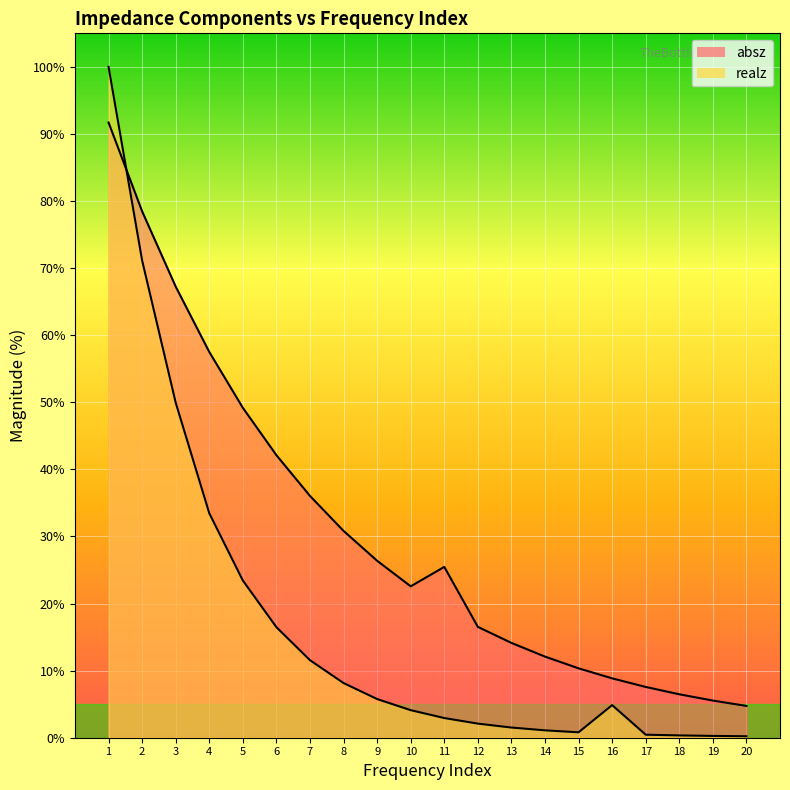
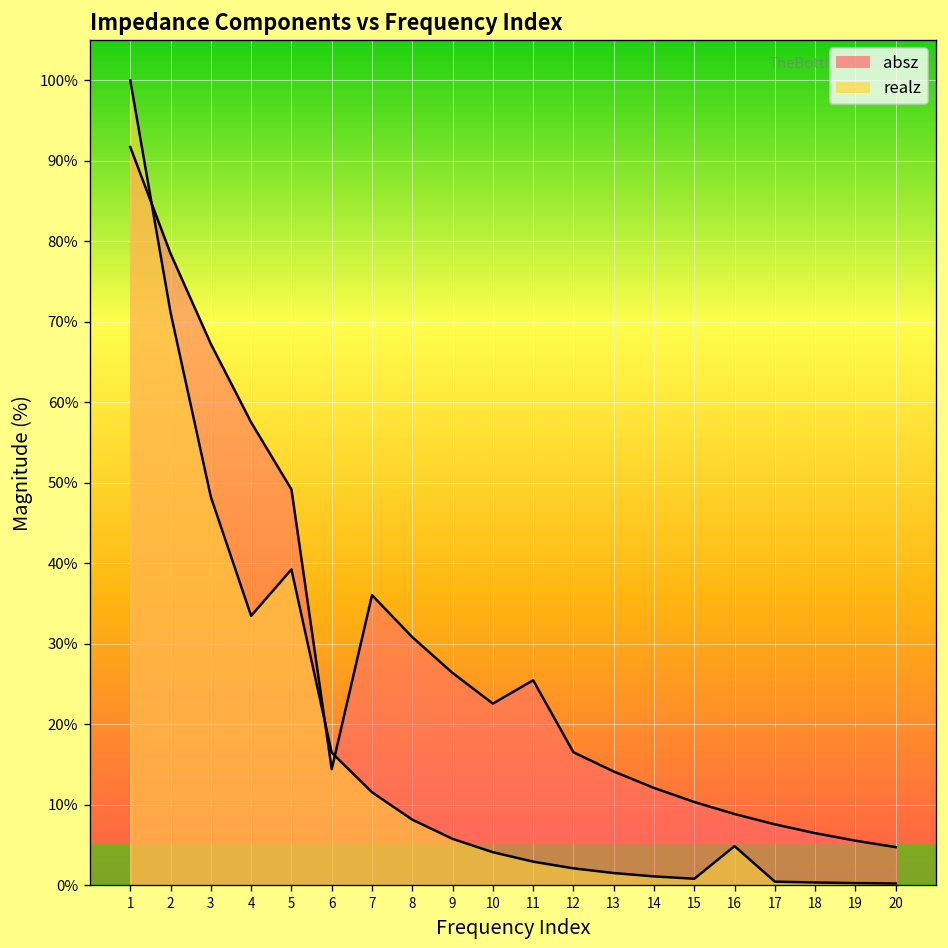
realz, 3: 50% -> 48%
realz, 5: 23% -> 39%
absz, 6: 42% -> 14%
